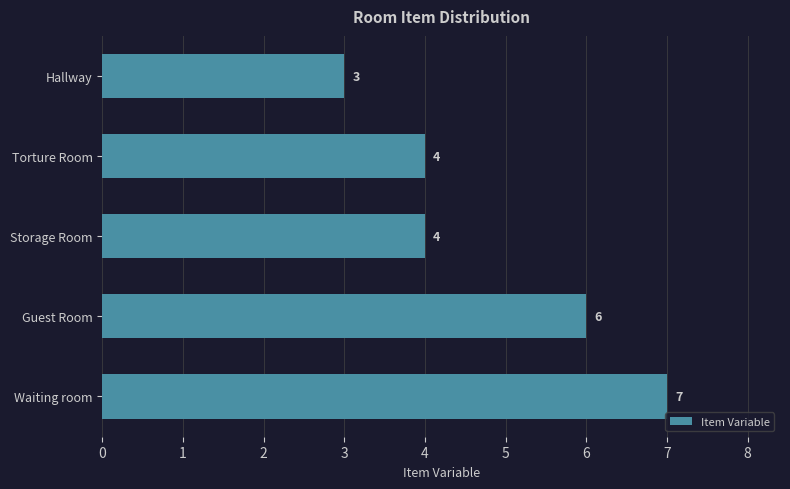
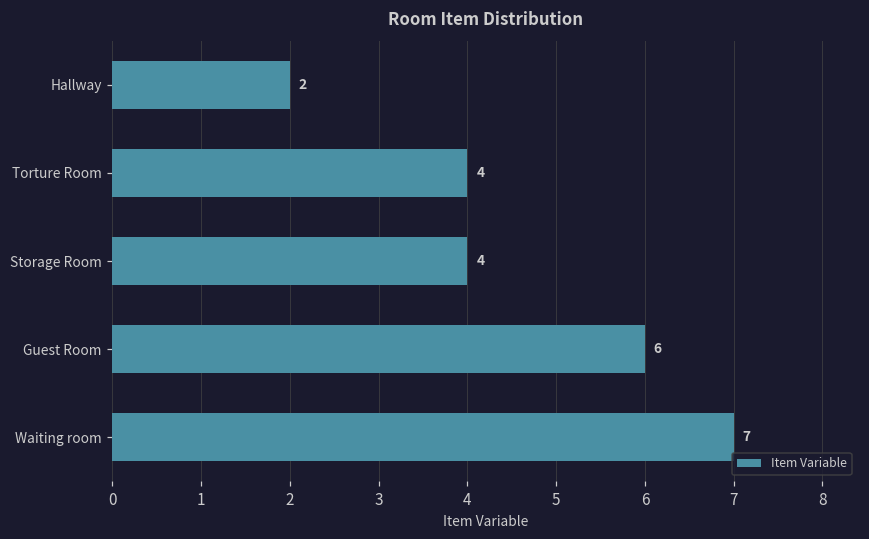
Hallway: 3 -> 2
